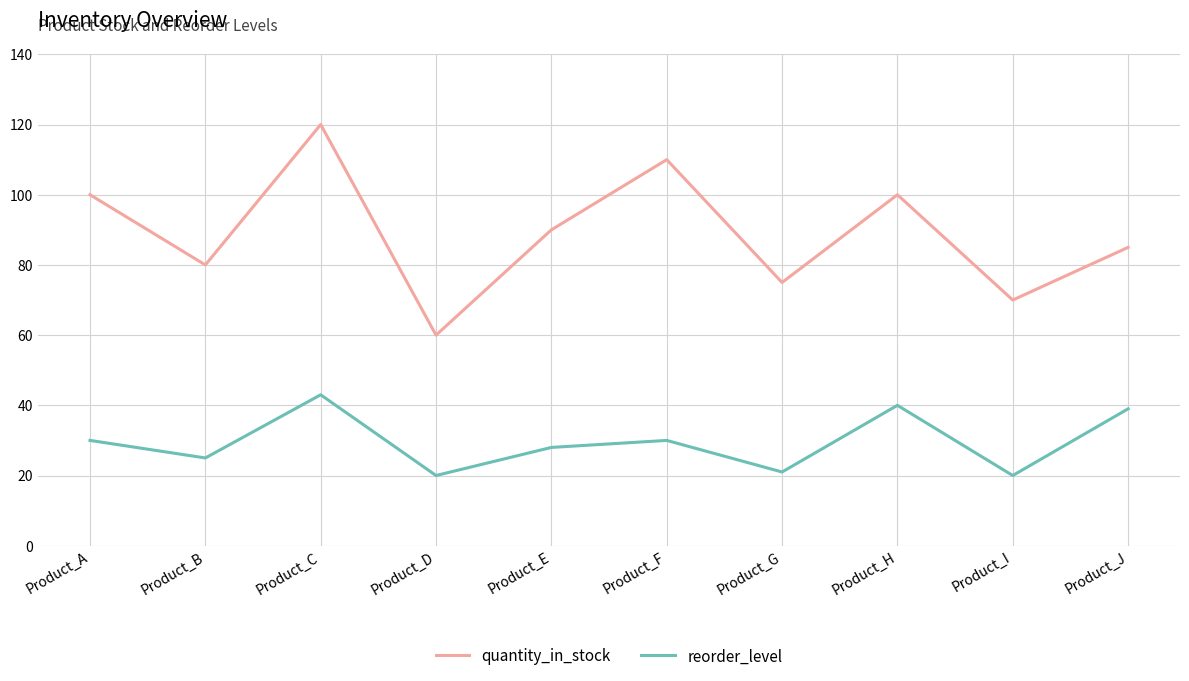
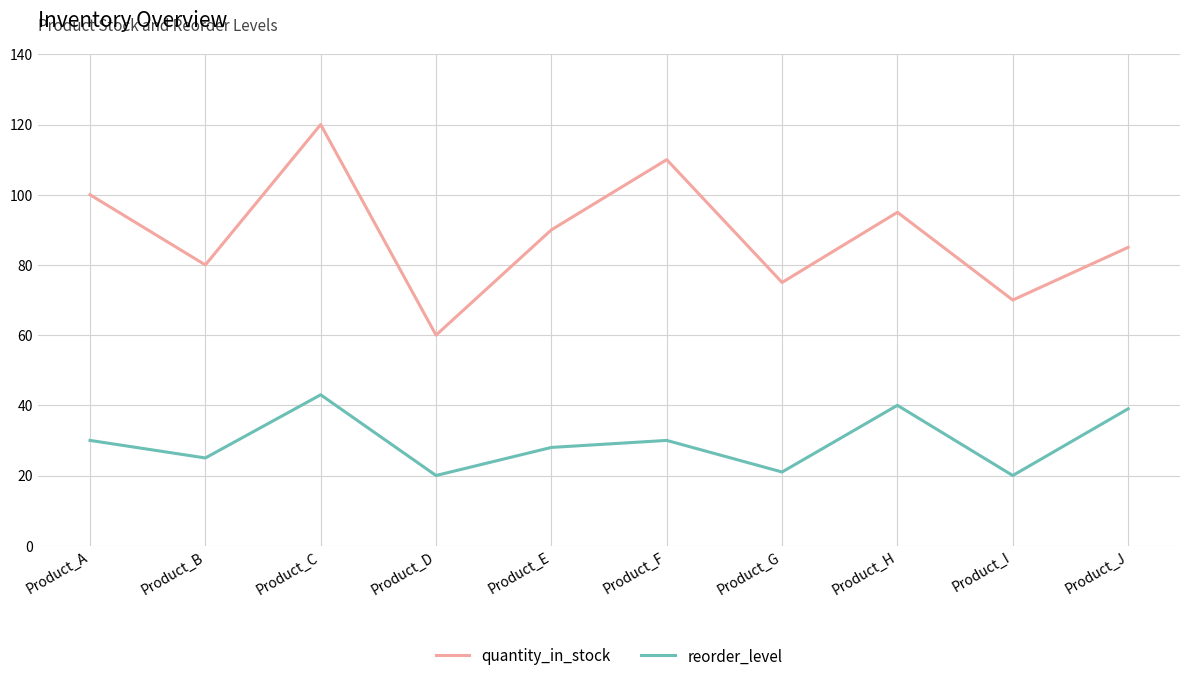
quantity_in_stock, Product_H: 100 -> 95
